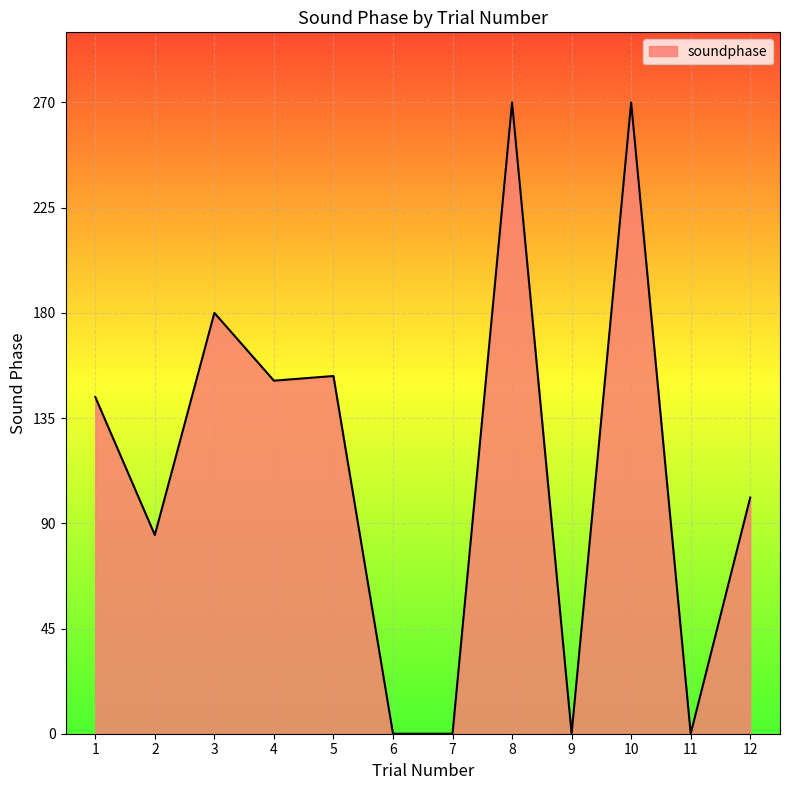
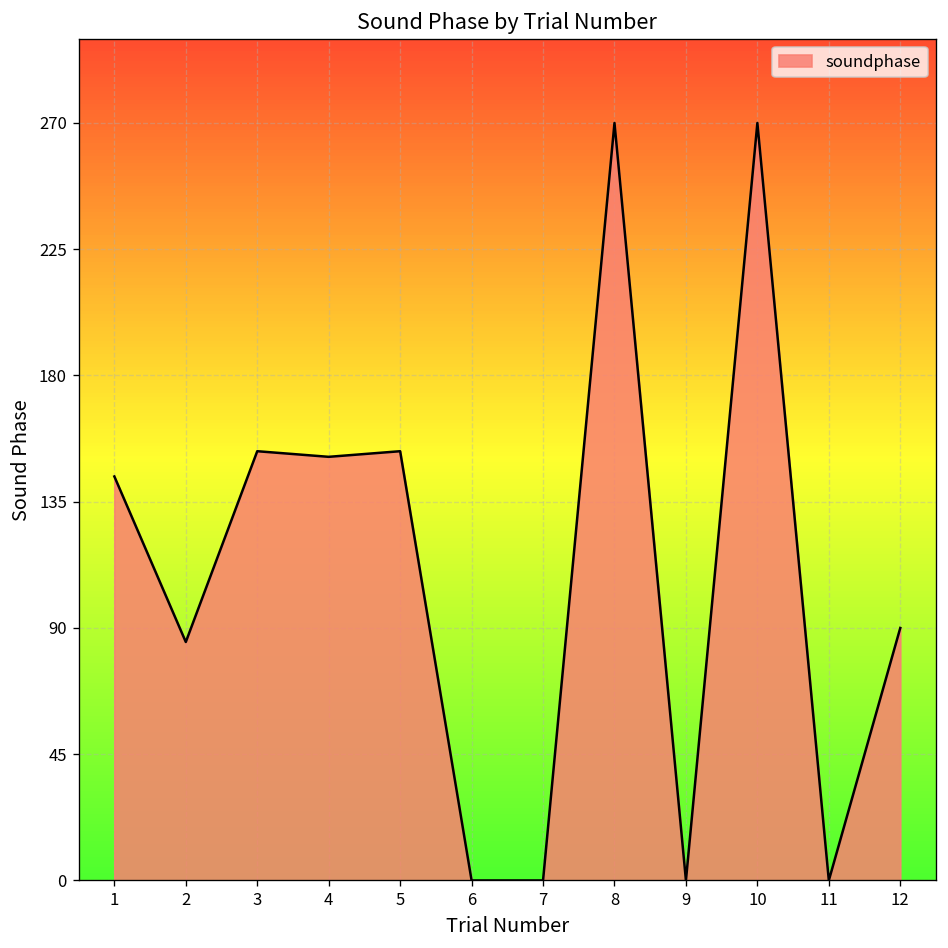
3: 180 -> 153
12: 101 -> 90
